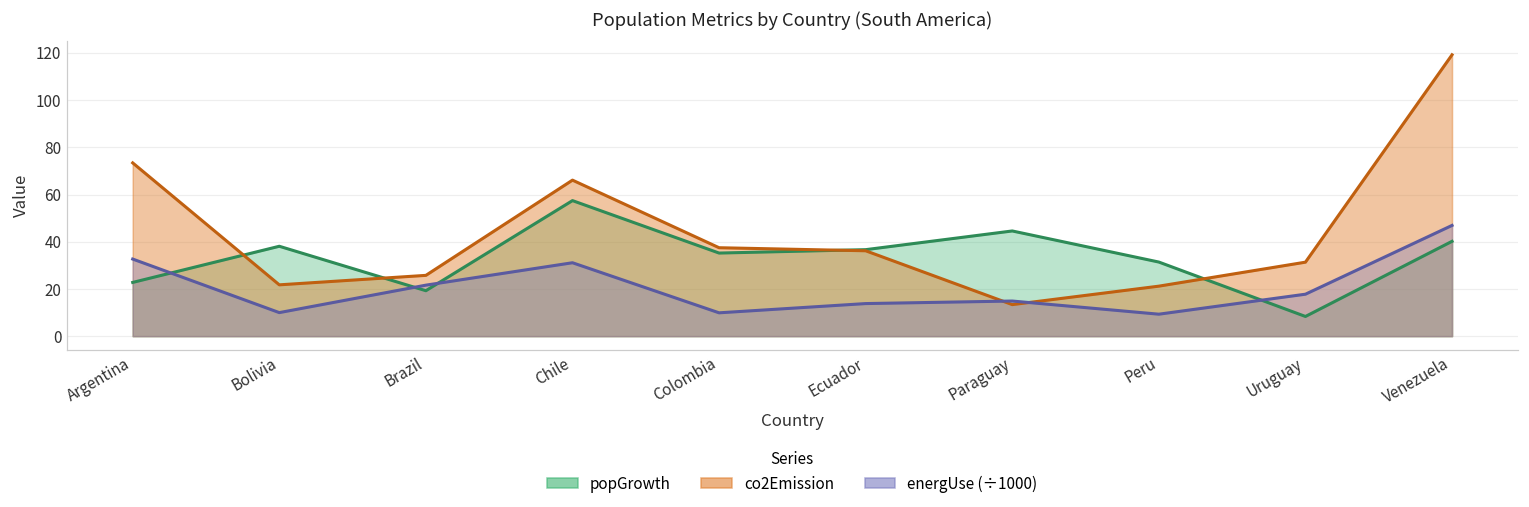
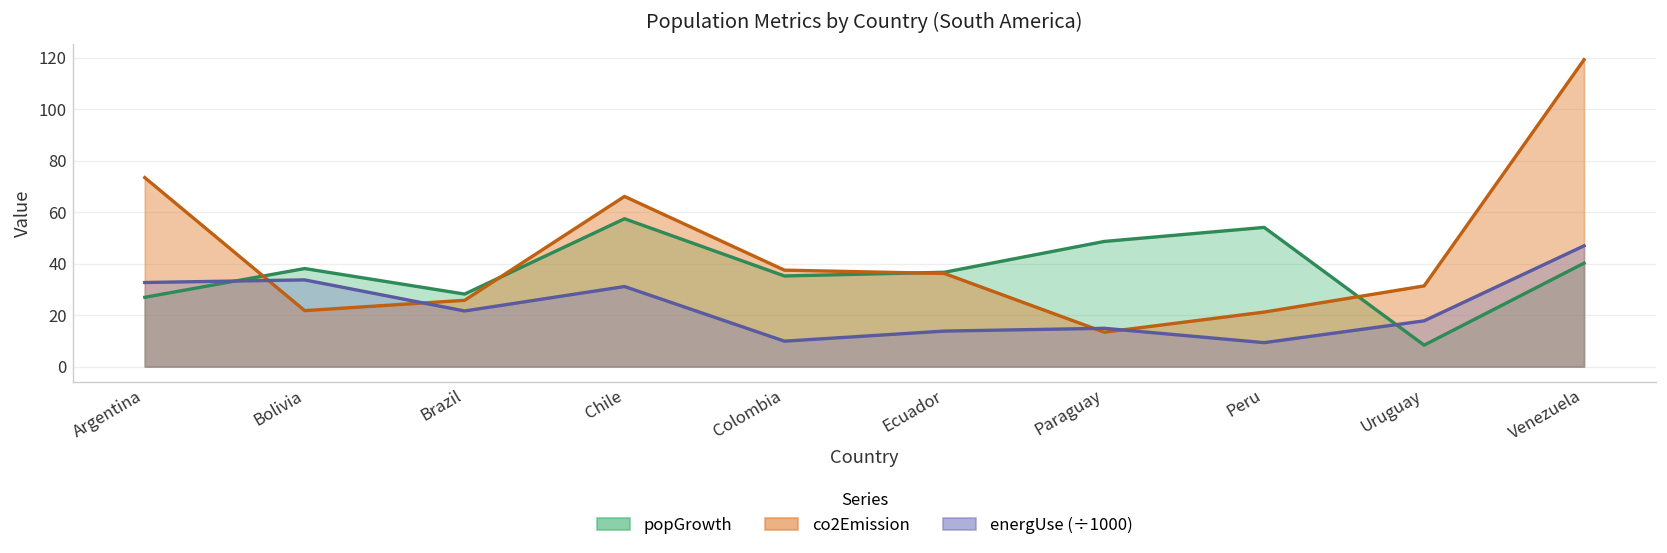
popGrowth, Argentina: 23 -> 27
energUse (÷1000), Bolivia: 10 -> 34
popGrowth, Brazil: 19 -> 28
popGrowth, Paraguay: 45 -> 49
popGrowth, Peru: 31 -> 54
